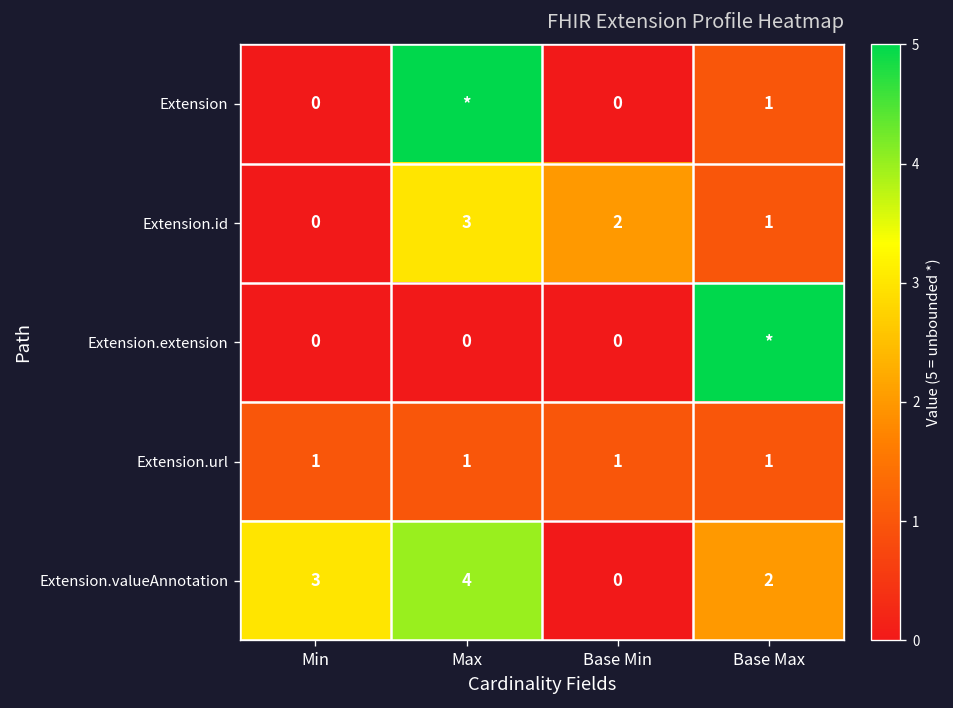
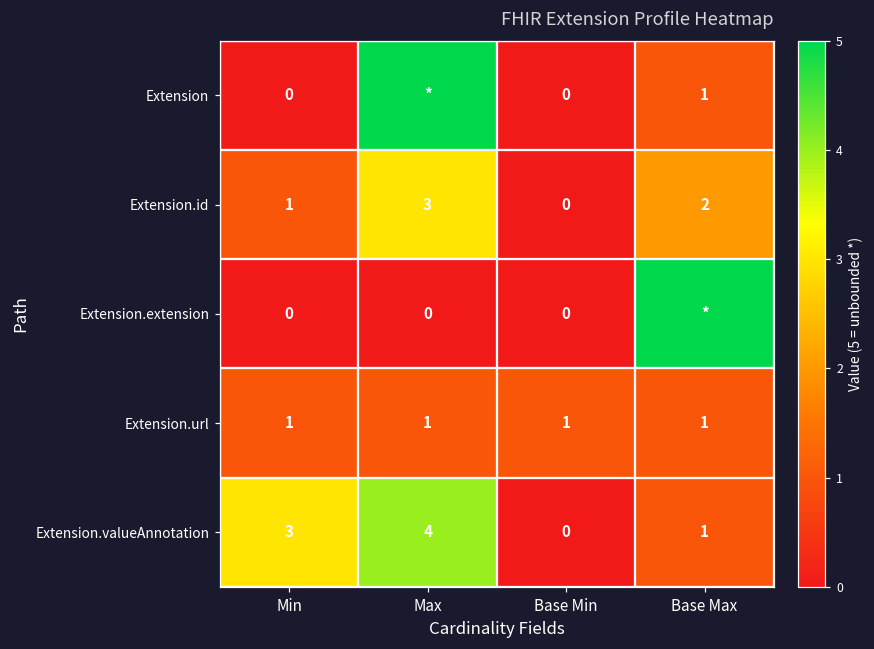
Extension.id, Min: 0 -> 1
Extension.id, Base Min: 2 -> 0
Extension.id, Base Max: 1 -> 2
Extension.valueAnnotation, Base Max: 2 -> 1
